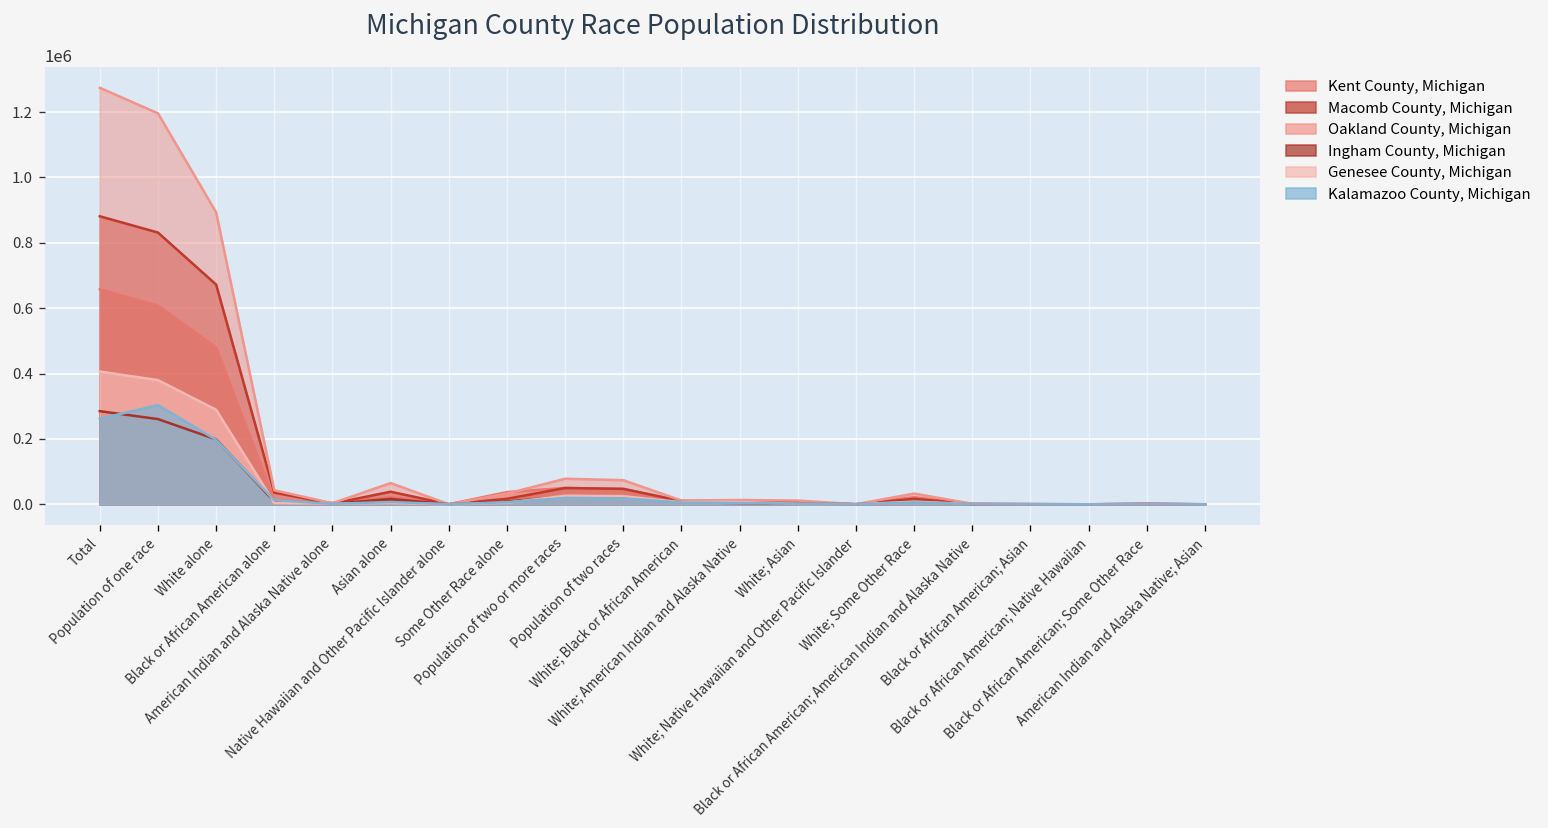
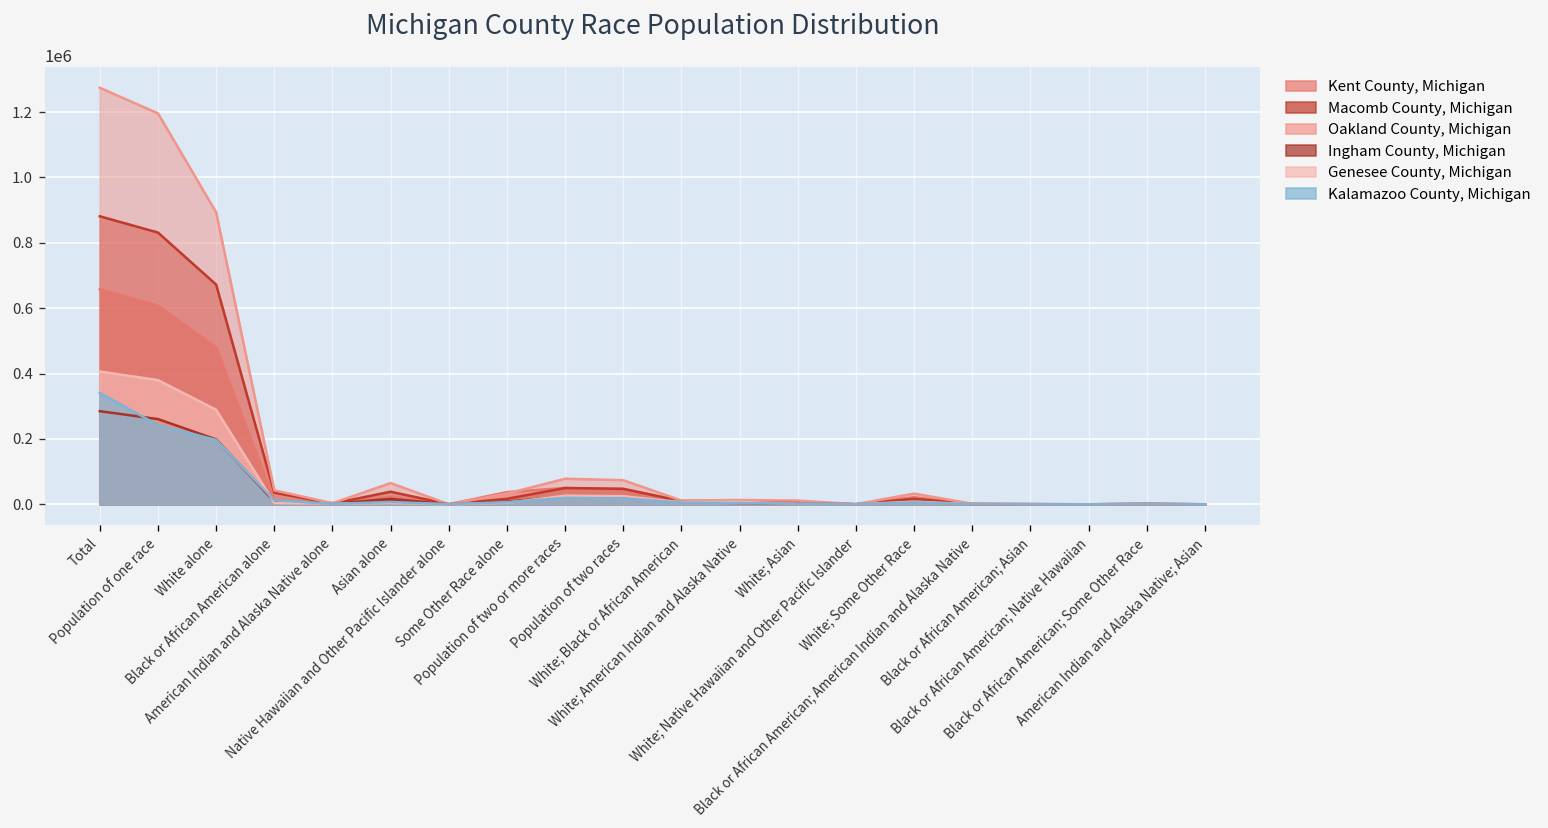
Kalamazoo County, Michigan, Total: 260000 -> 340000
Kalamazoo County, Michigan, Population of one race: 300000 -> 240000
